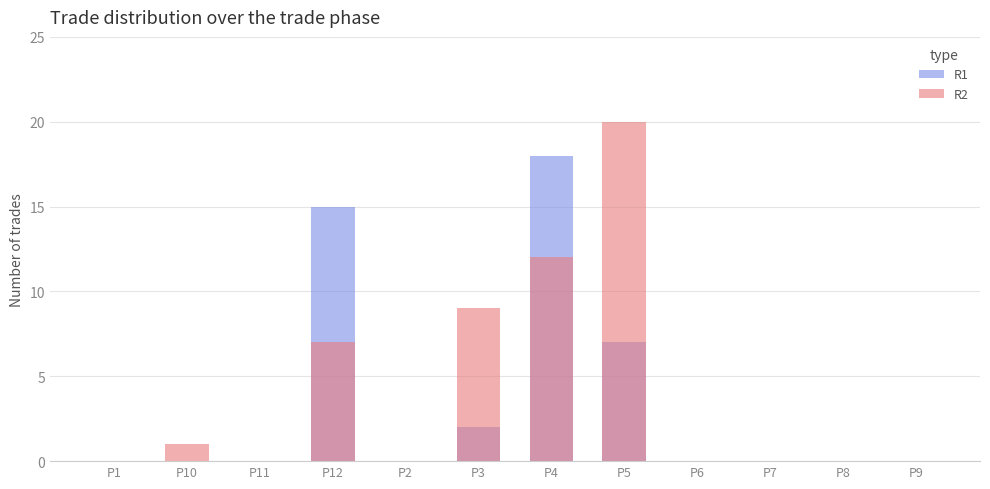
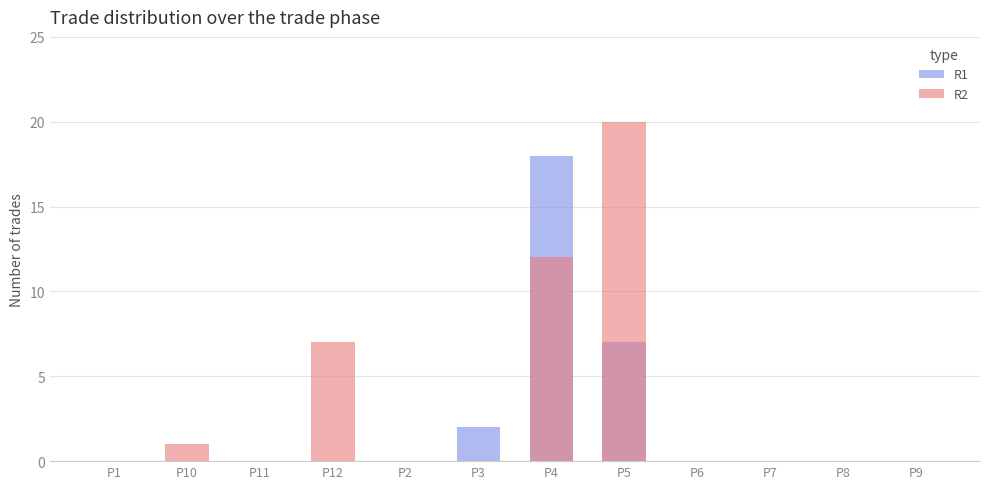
R1, P12: 15 -> 0
R2, P3: 9 -> 0
